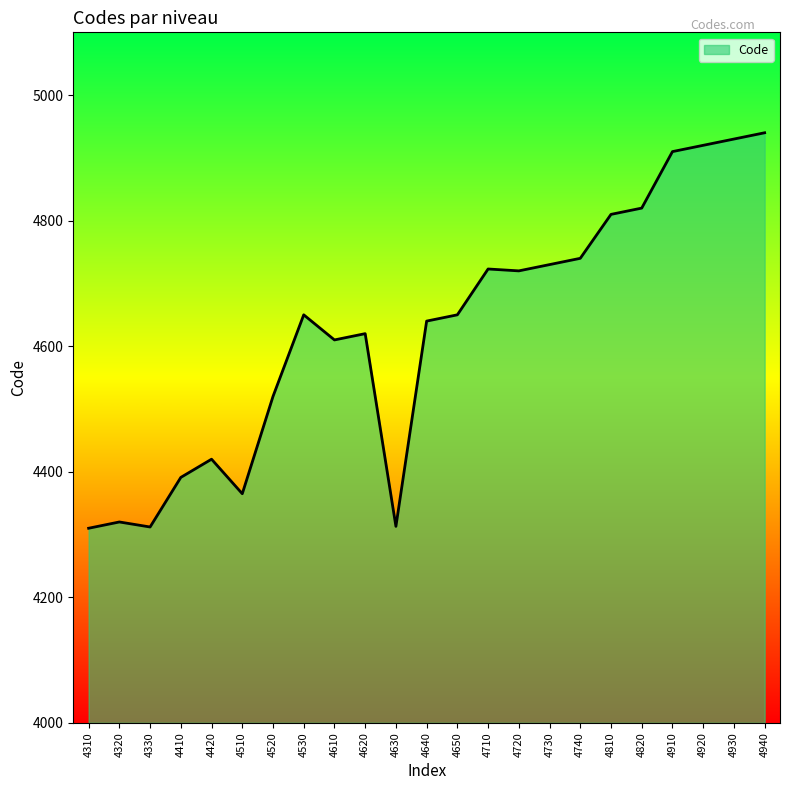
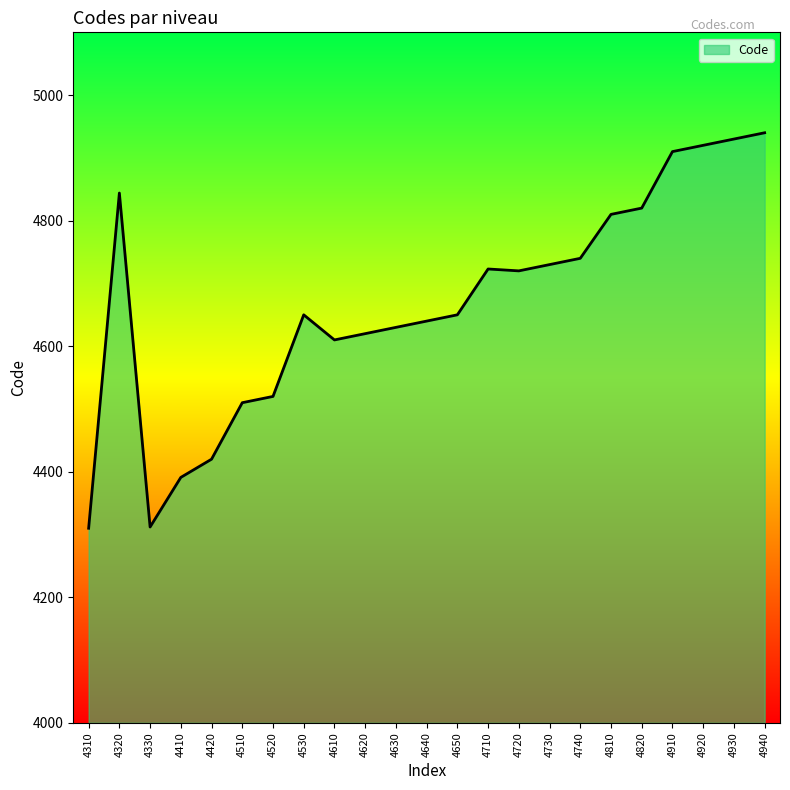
4320: 4320 -> 4840
4510: 4370 -> 4510
4630: 4310 -> 4630
